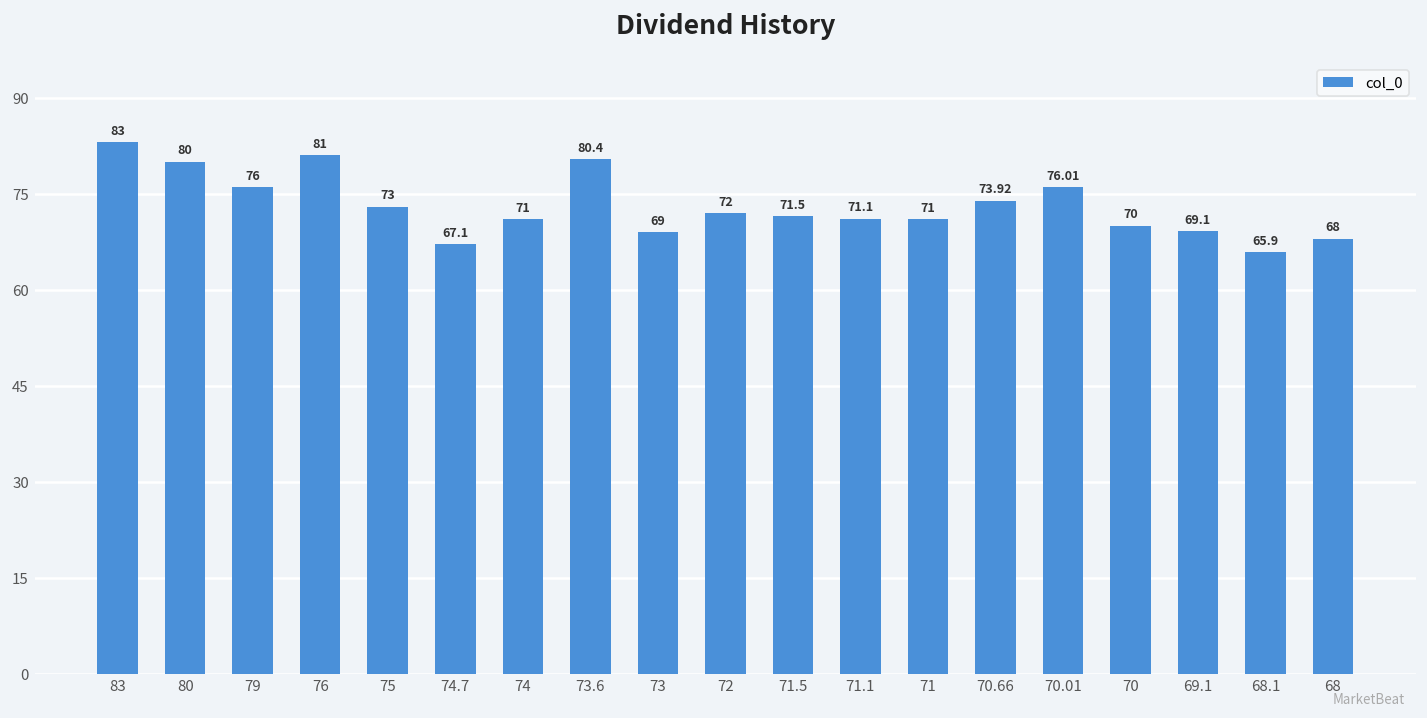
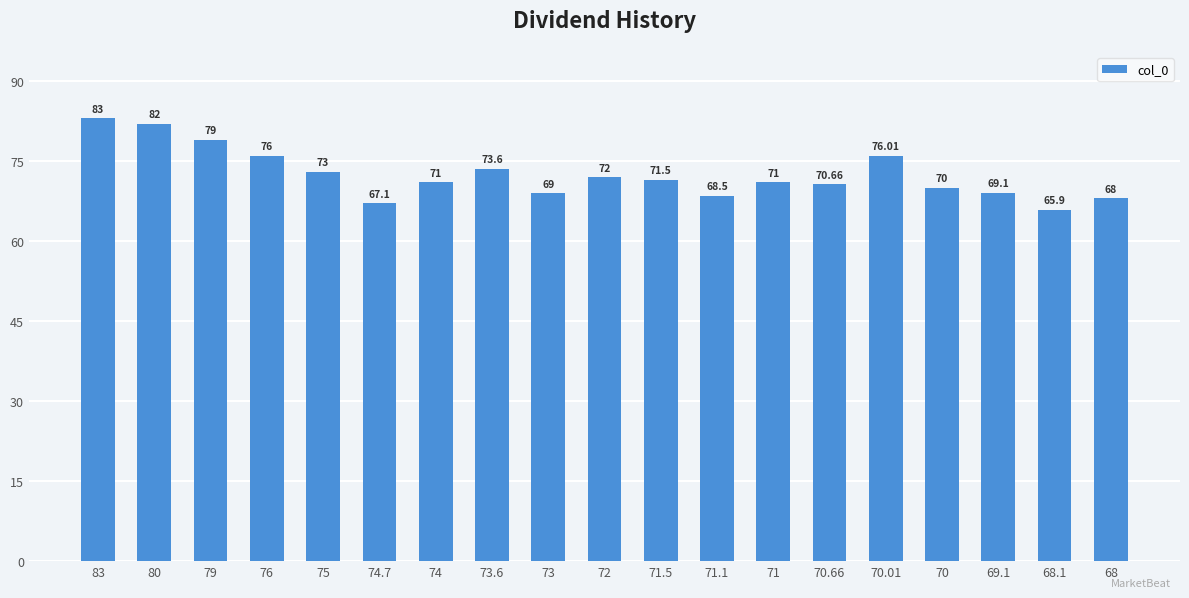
80: 80 -> 82
79: 76 -> 79
76: 81 -> 76
73.6: 80.4 -> 73.6
71.1: 71.1 -> 68.5
70.66: 73.92 -> 70.66
